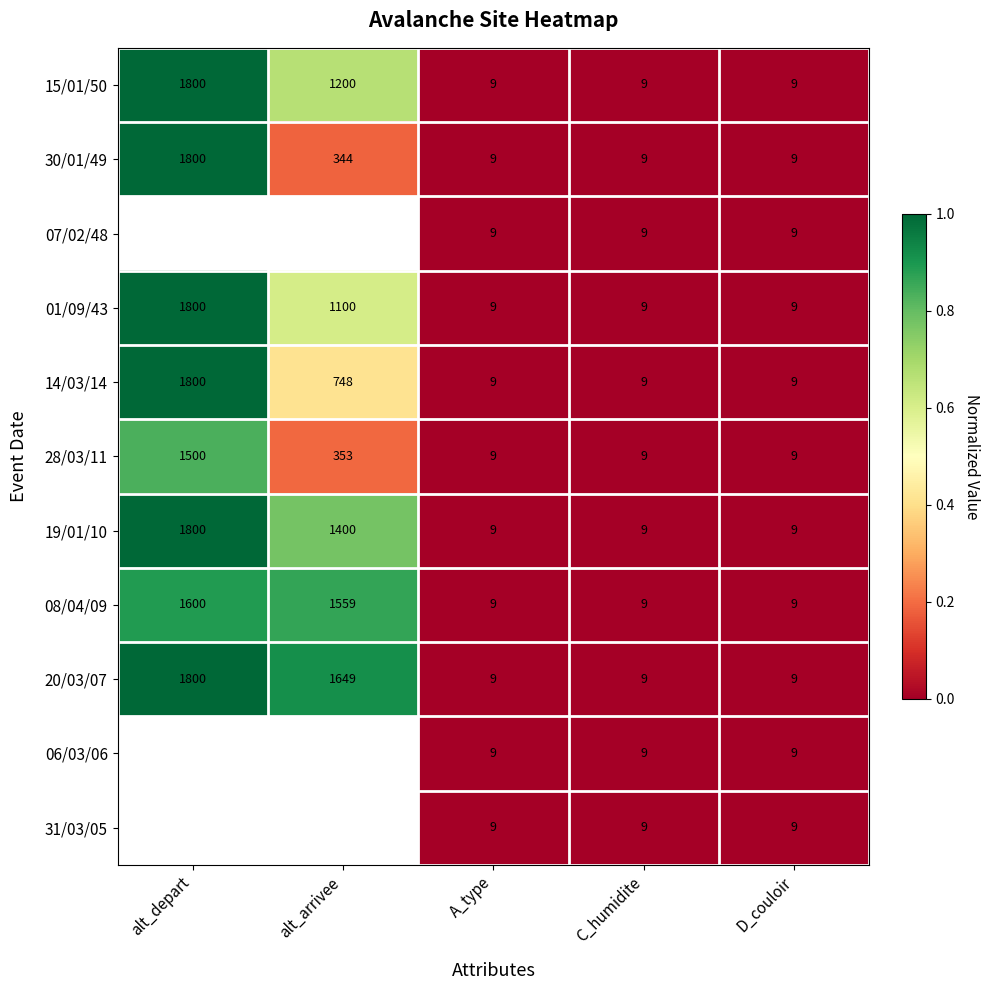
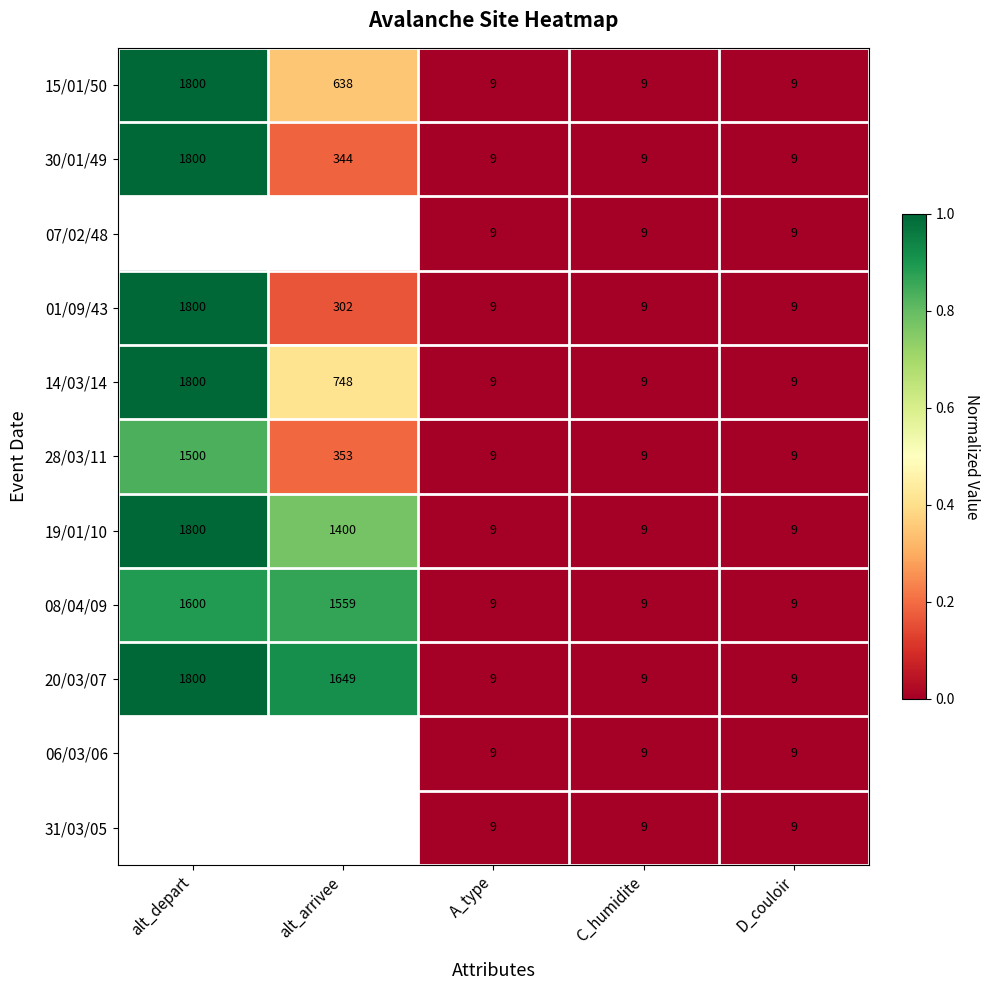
15/01/50, alt_arrivee: 1200 -> 638
01/09/43, alt_arrivee: 1100 -> 302
